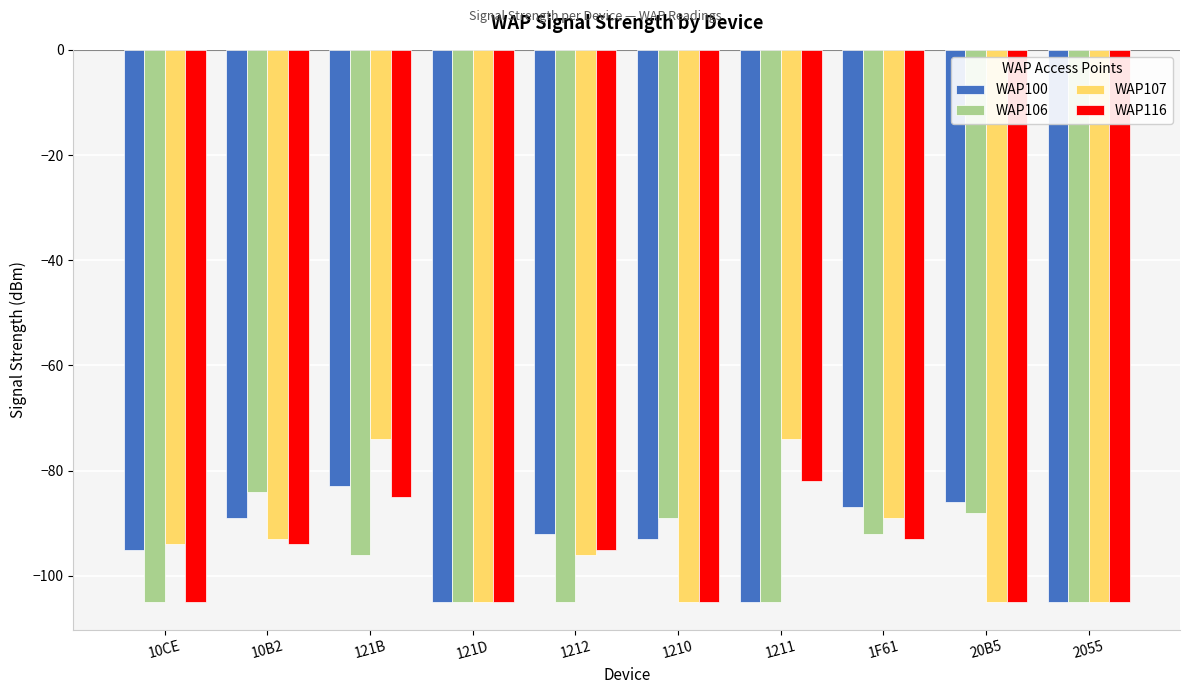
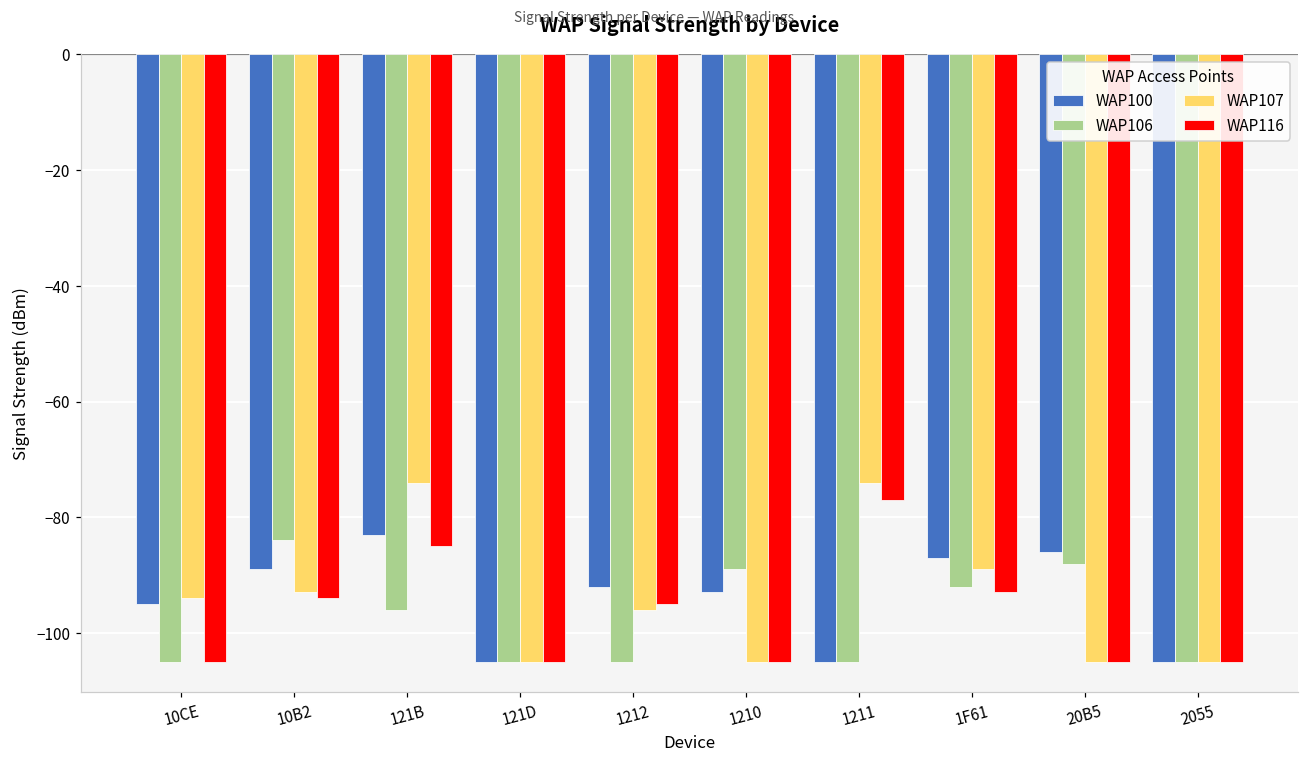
WAP116, 1211: -82 -> -77
